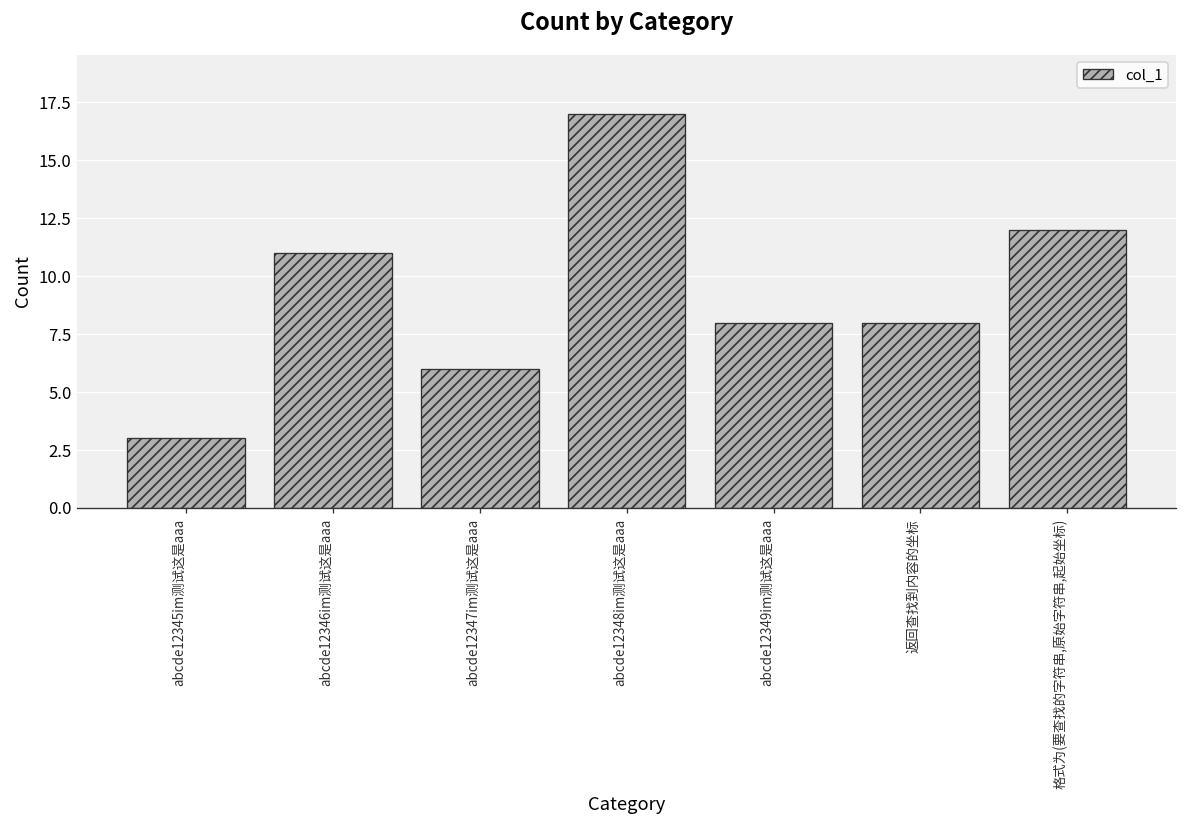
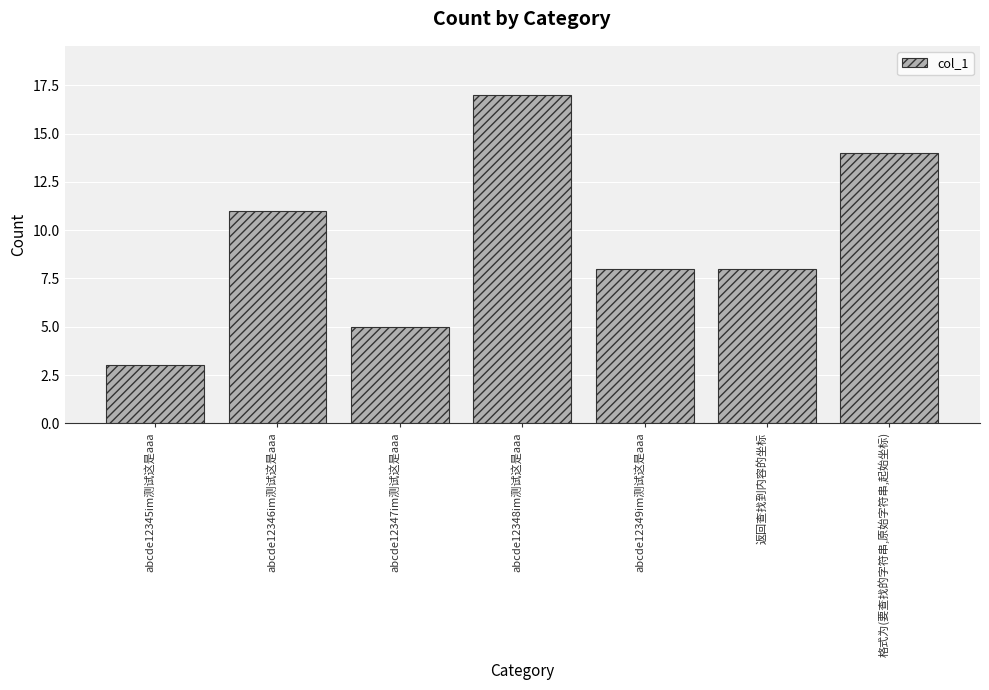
abcde12347im测试这是aaa: 6 -> 5
格式为(要查找的字符串,原始字符串,起始坐标): 12 -> 14
